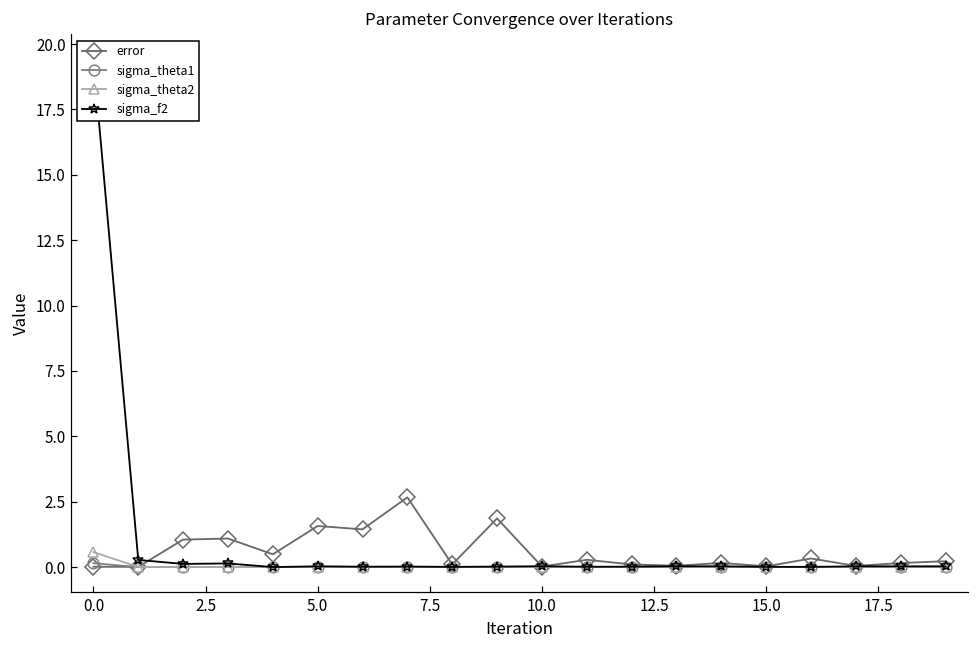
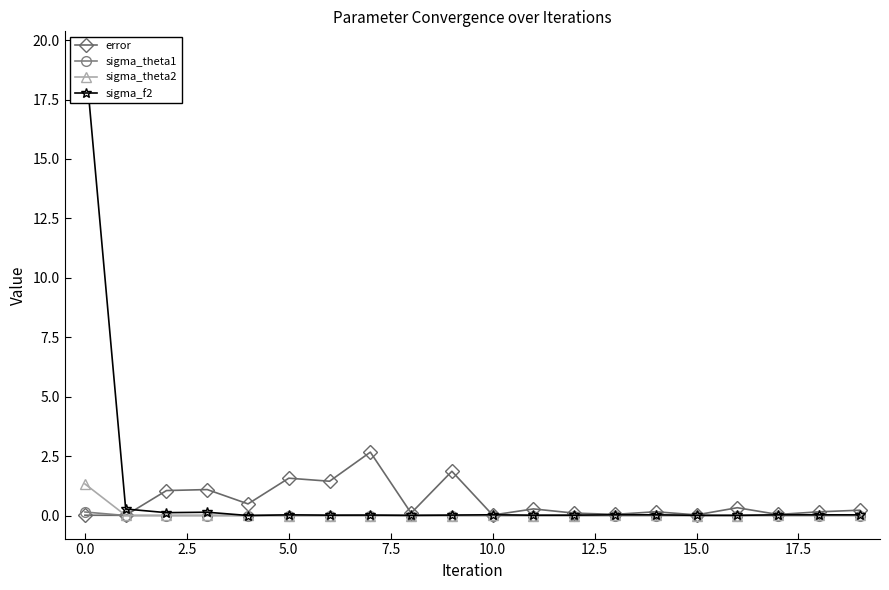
sigma_theta2, 0.0: 0.6 -> 1.3
